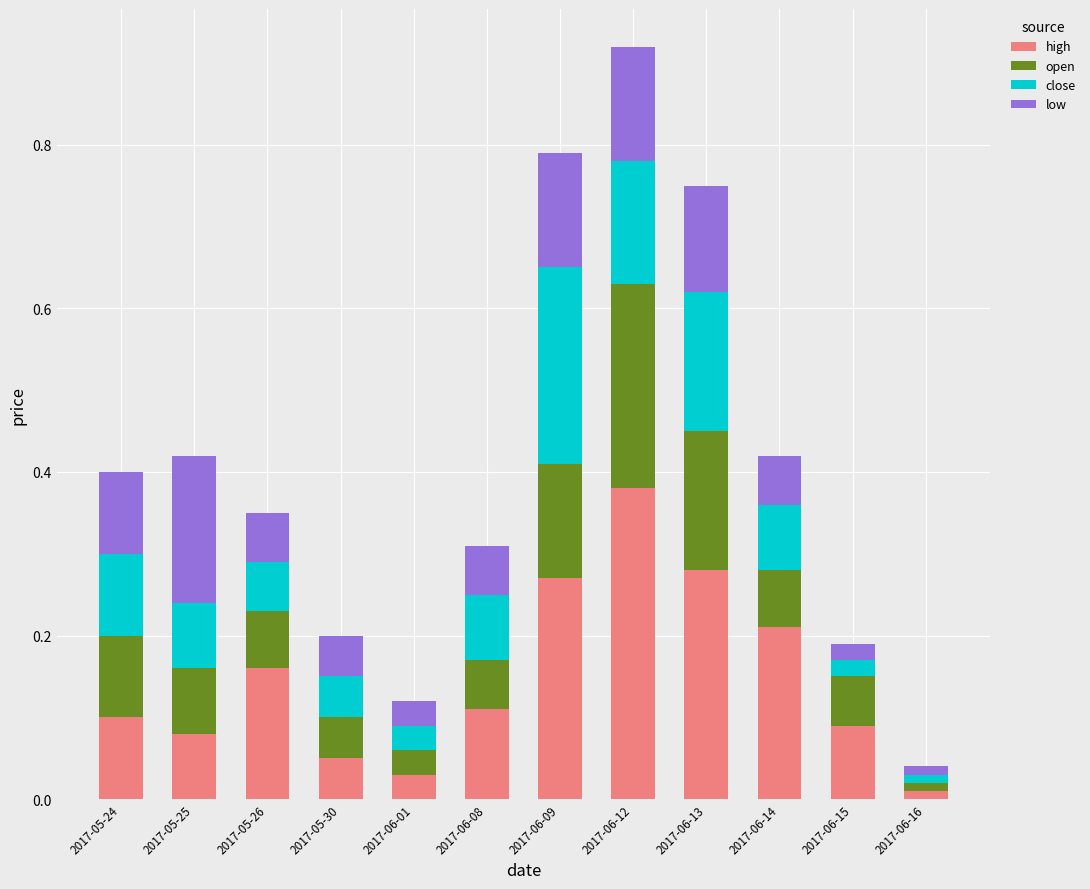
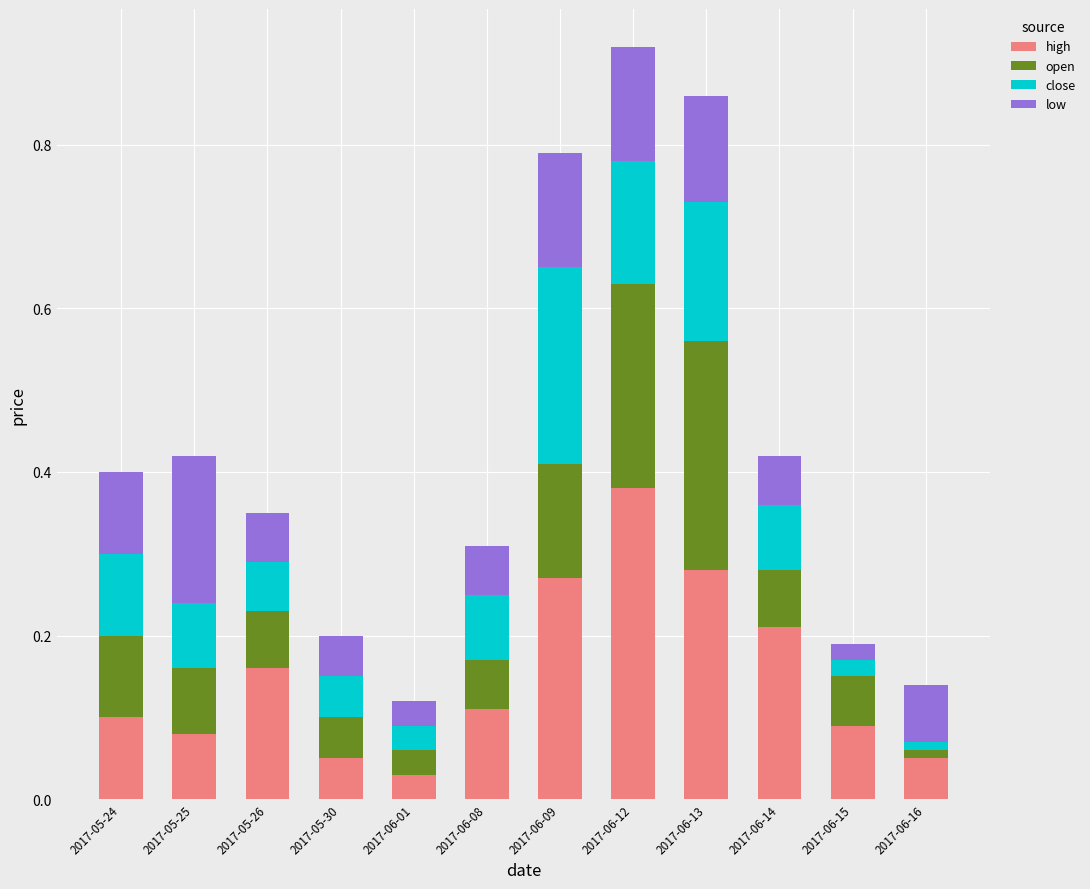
open, 2017-06-13: 0.17 -> 0.28
high, 2017-06-16: 0.01 -> 0.05
low, 2017-06-16: 0.01 -> 0.07
